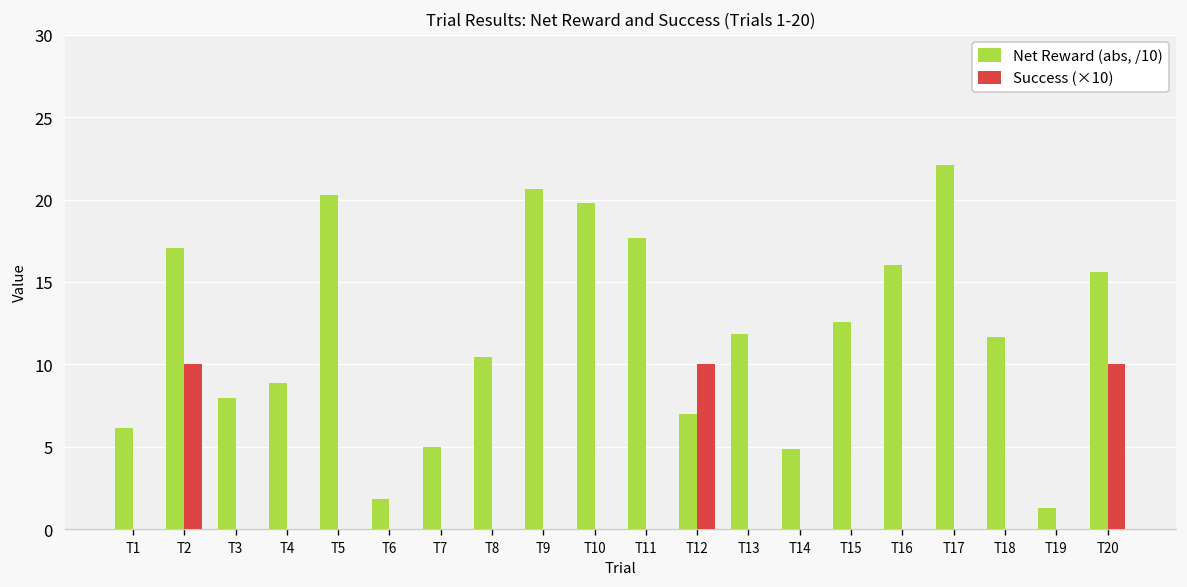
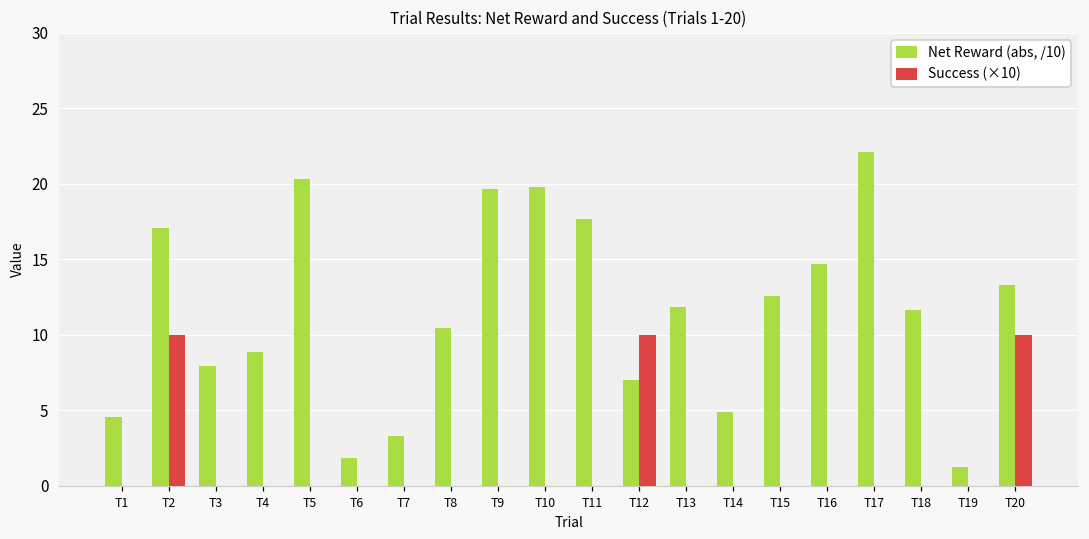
Net Reward (abs, /10), T1: 6.2 -> 4.5
Net Reward (abs, /10), T7: 5.0 -> 3.3
Net Reward (abs, /10), T9: 20.6 -> 19.6
Net Reward (abs, /10), T16: 16.0 -> 14.7
Net Reward (abs, /10), T20: 15.6 -> 13.3
